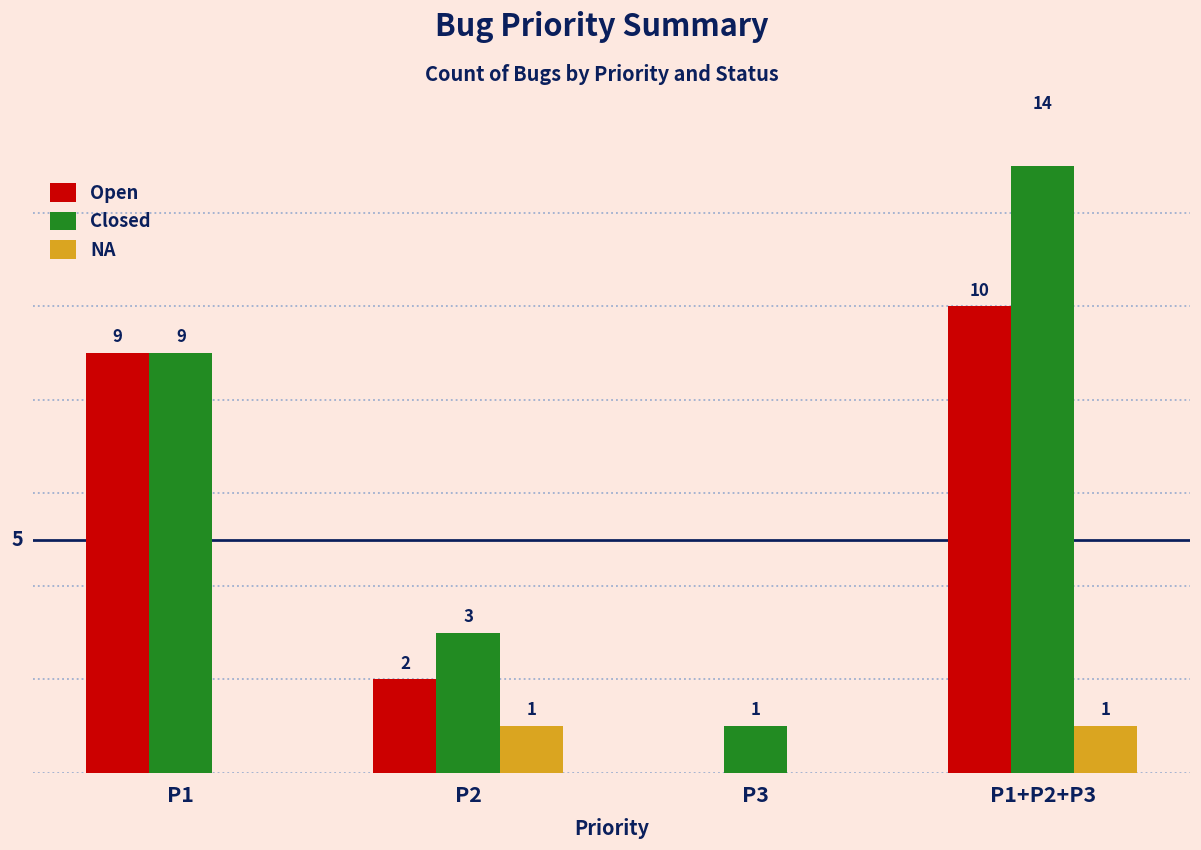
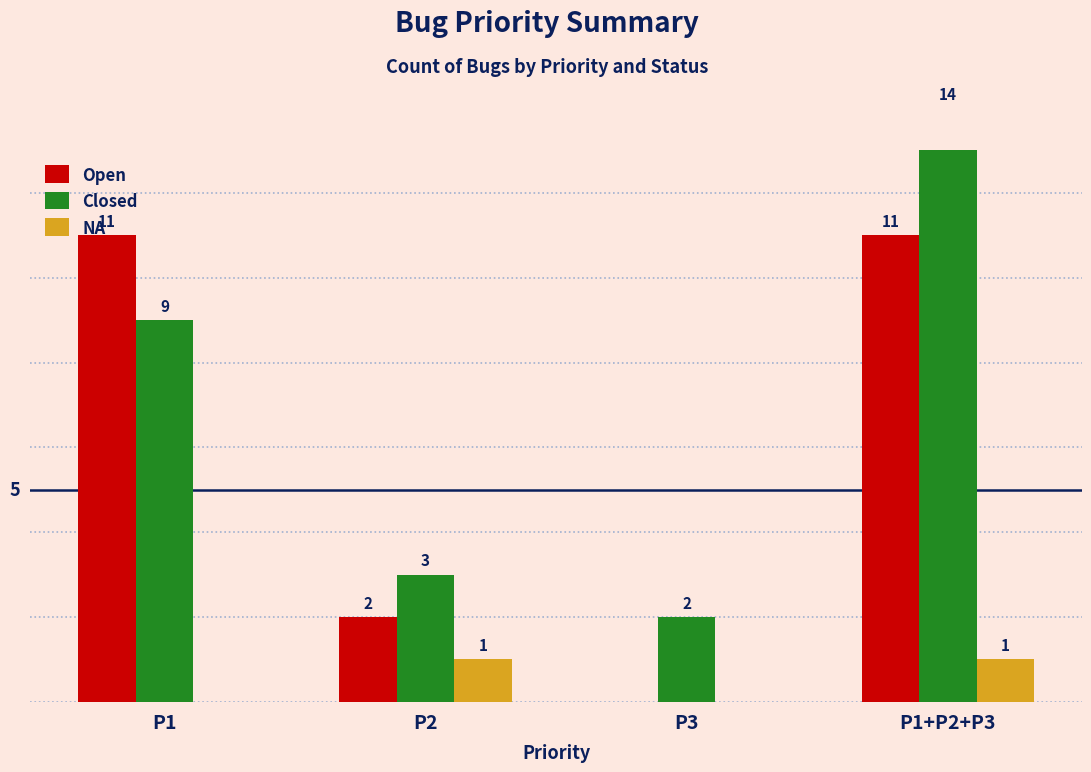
Open, P1: 9 -> 11
Closed, P3: 1 -> 2
Open, P1+P2+P3: 10 -> 11
